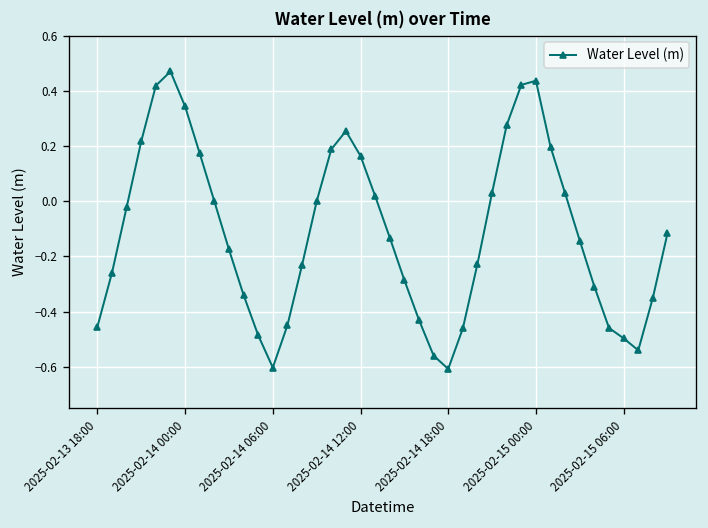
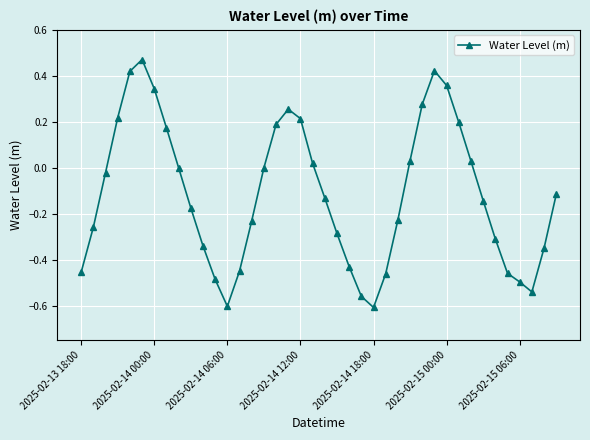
2025-02-14 12:00: 0.16 -> 0.21
2025-02-15 00:00: 0.44 -> 0.36
